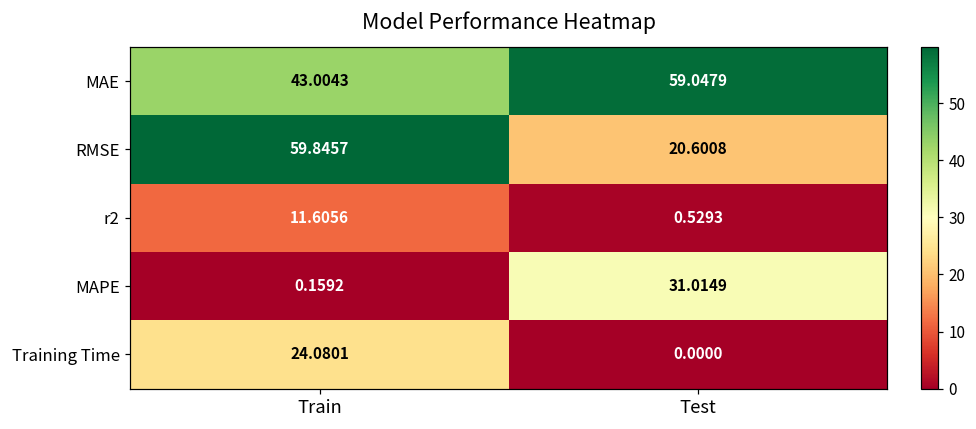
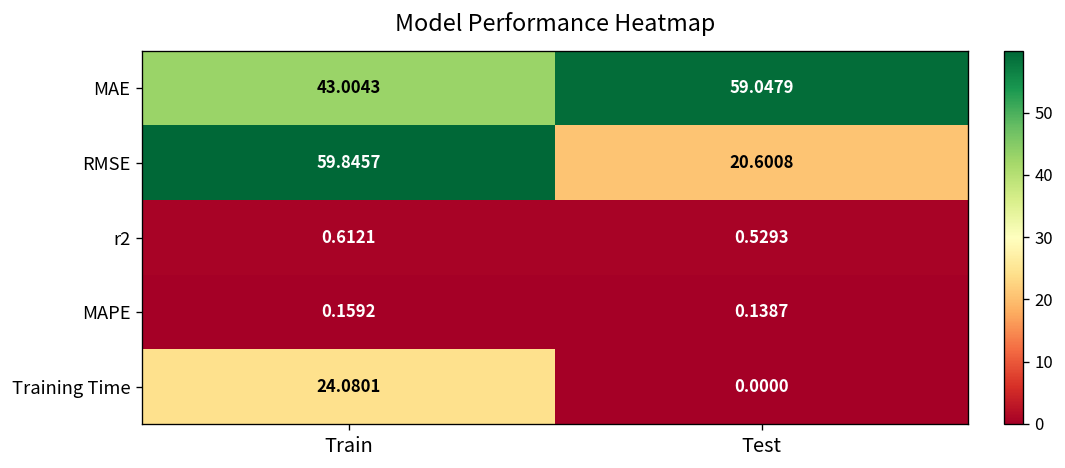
r2, Train: 11.6056 -> 0.6121
MAPE, Test: 31.0149 -> 0.1387
